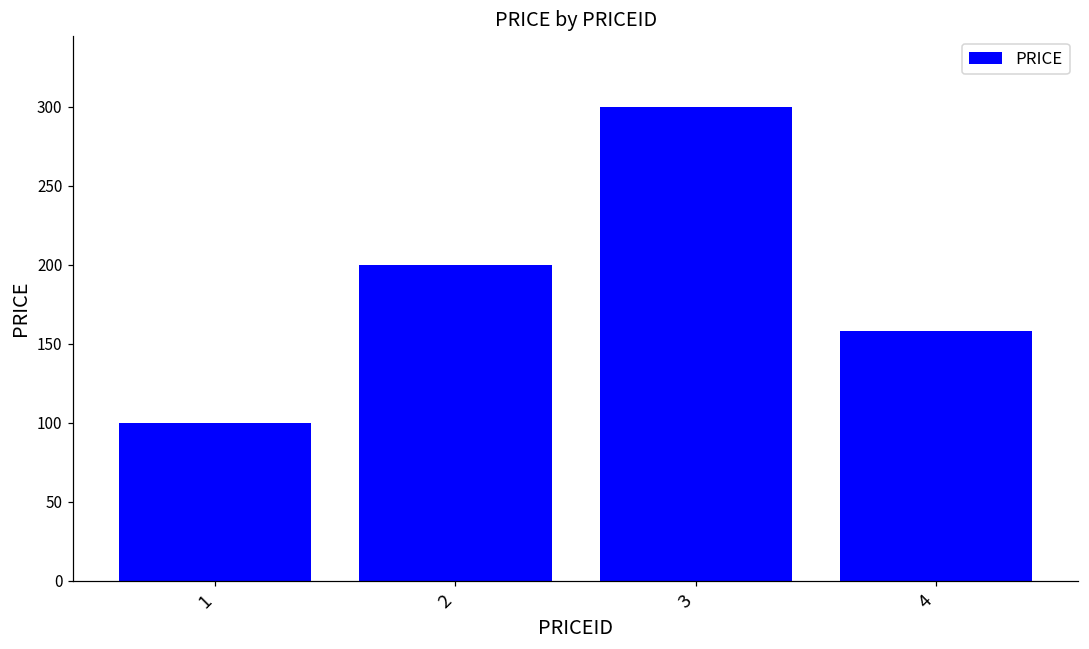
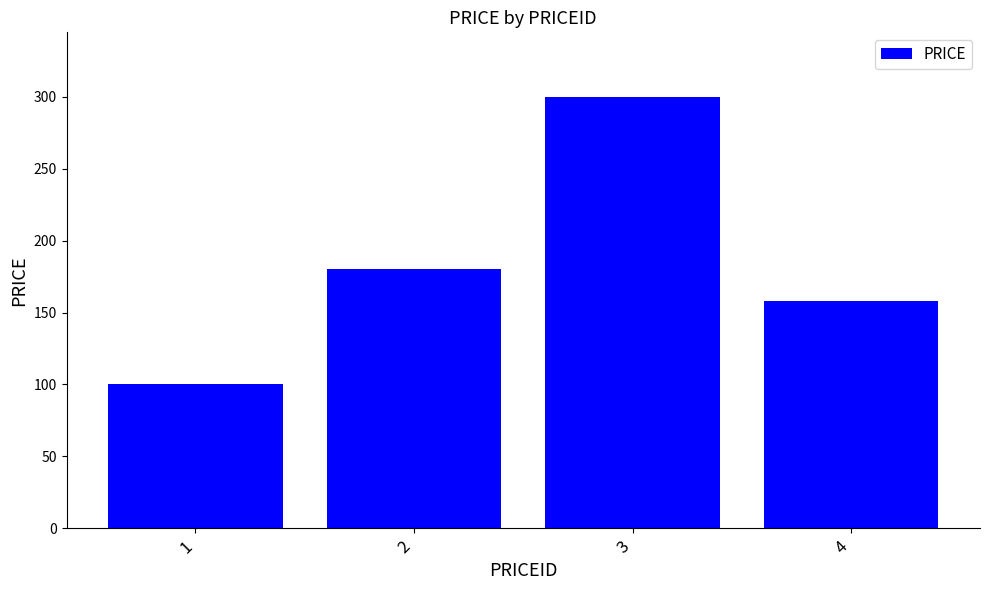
2: 200 -> 180
